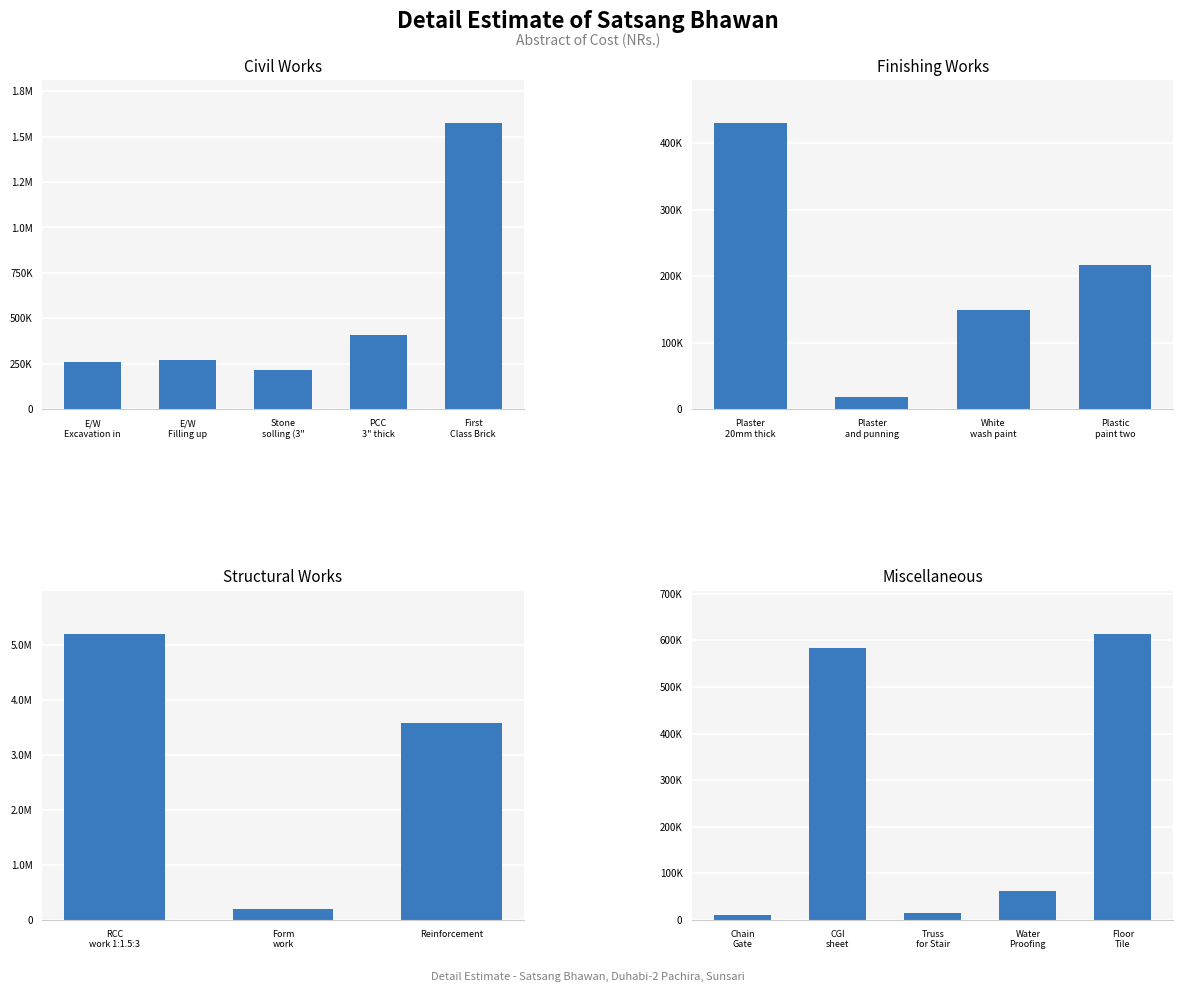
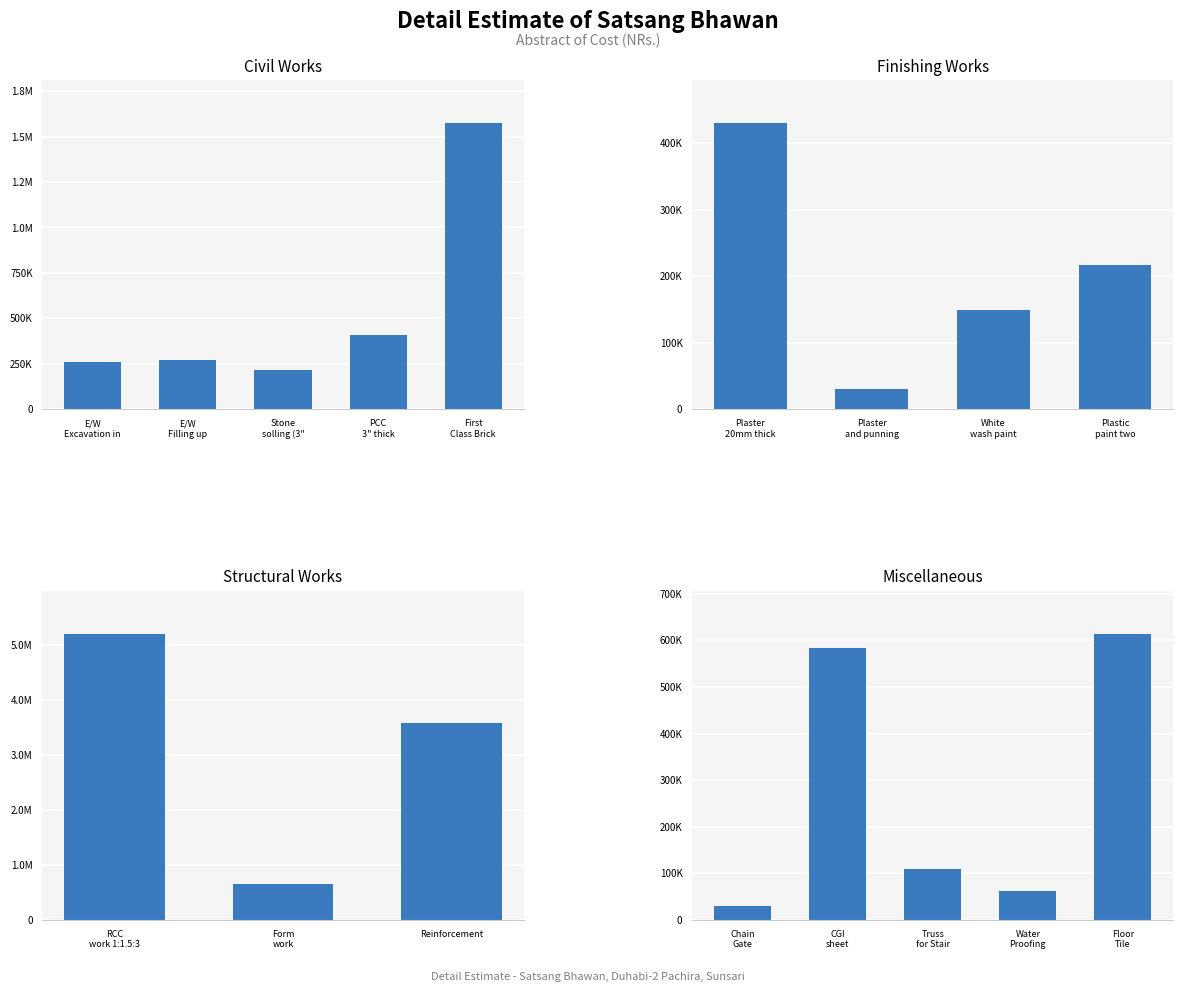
Finishing Works, Plaster and punning: 20000 -> 30000
Structural Works, Form work: 200000 -> 700000
Miscellaneous, Chain Gate: 10000 -> 30000
Miscellaneous, Truss for Stair: 20000 -> 110000
